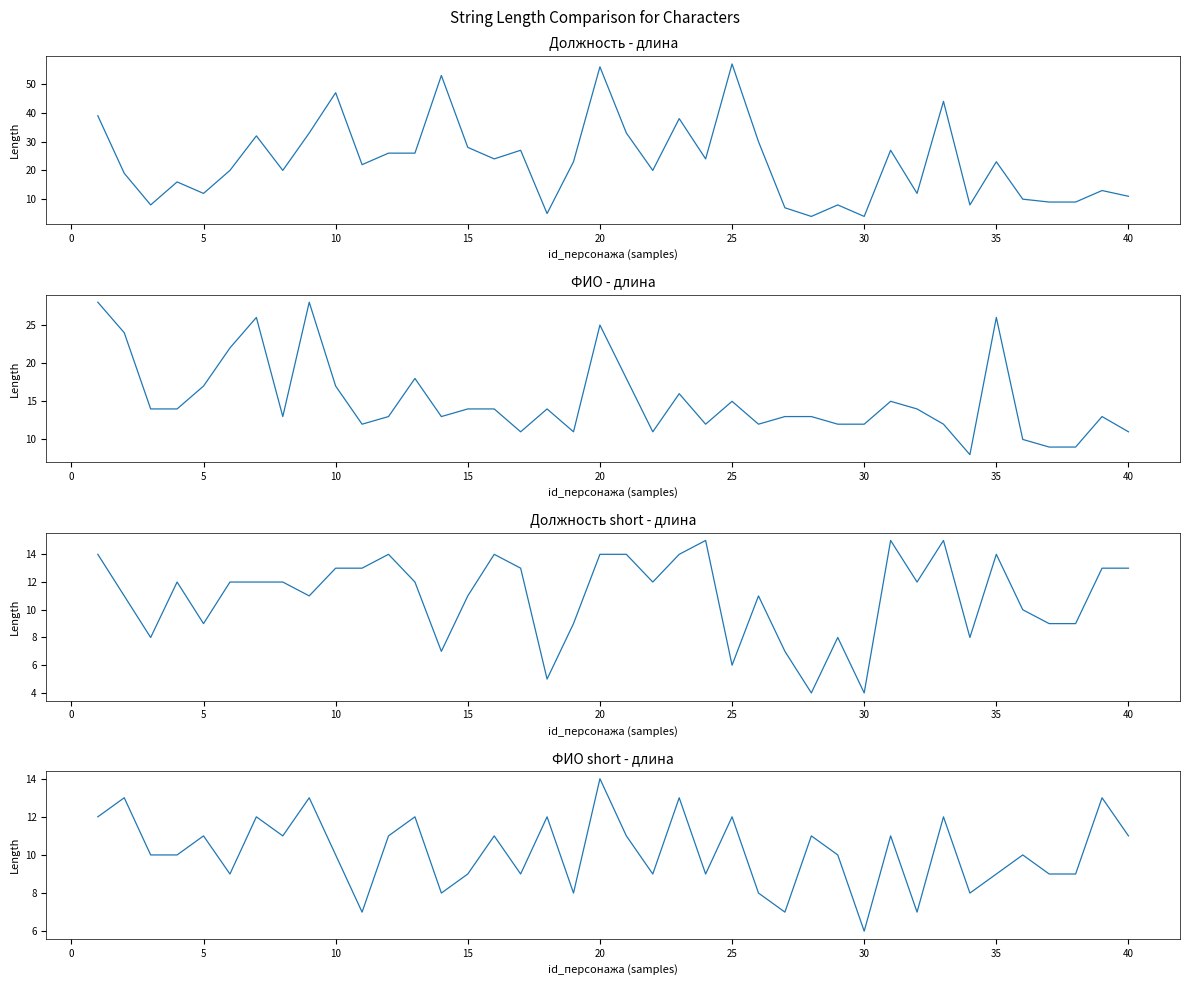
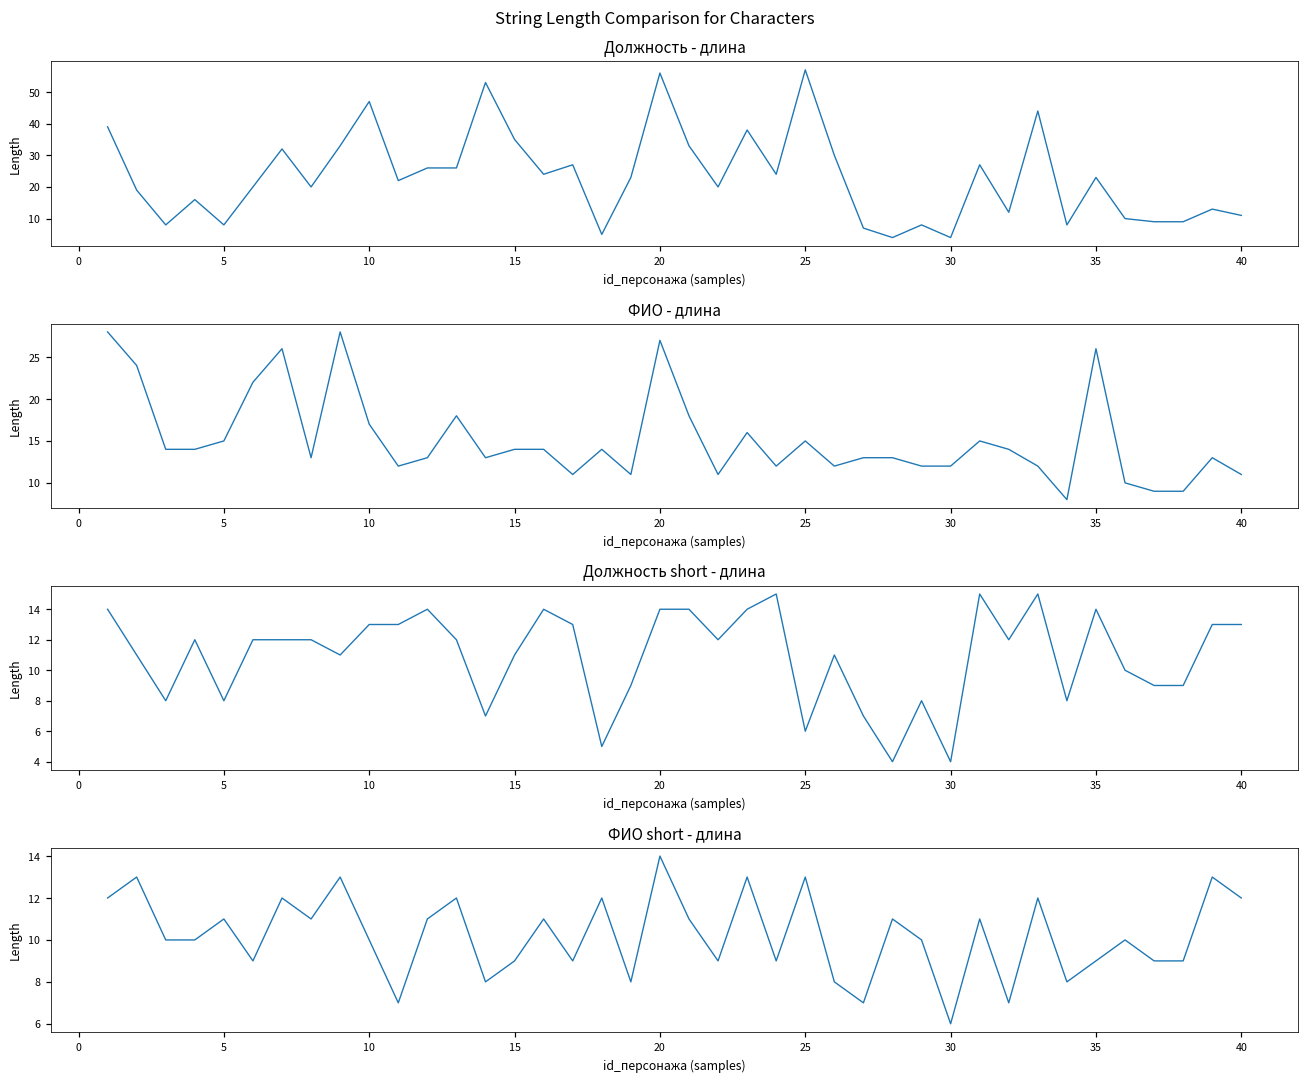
Должность - длина, 5: 12 -> 8
Должность - длина, 15: 28 -> 35
ФИО - длина, 5: 17 -> 15
ФИО - длина, 20: 25 -> 27
Должность short - длина, 5: 9 -> 8
ФИО short - длина, 25: 12 -> 13
ФИО short - длина, 40: 11 -> 12
